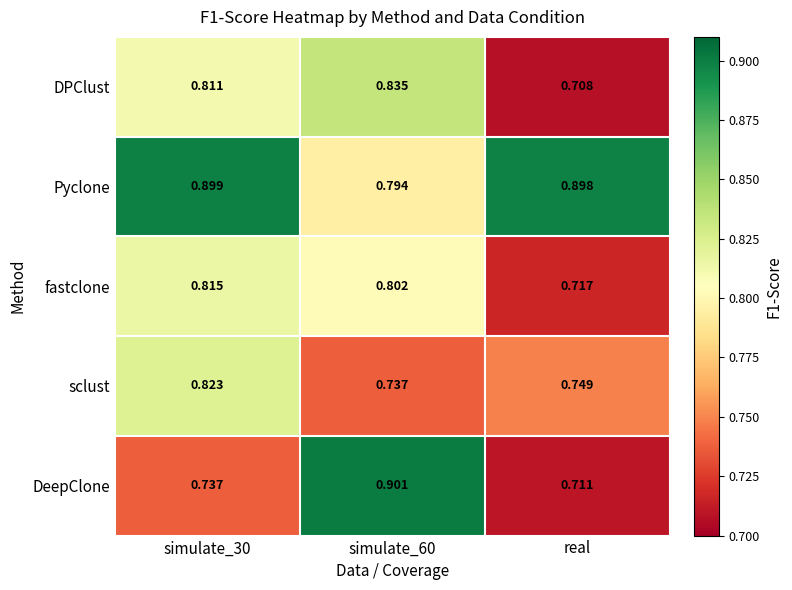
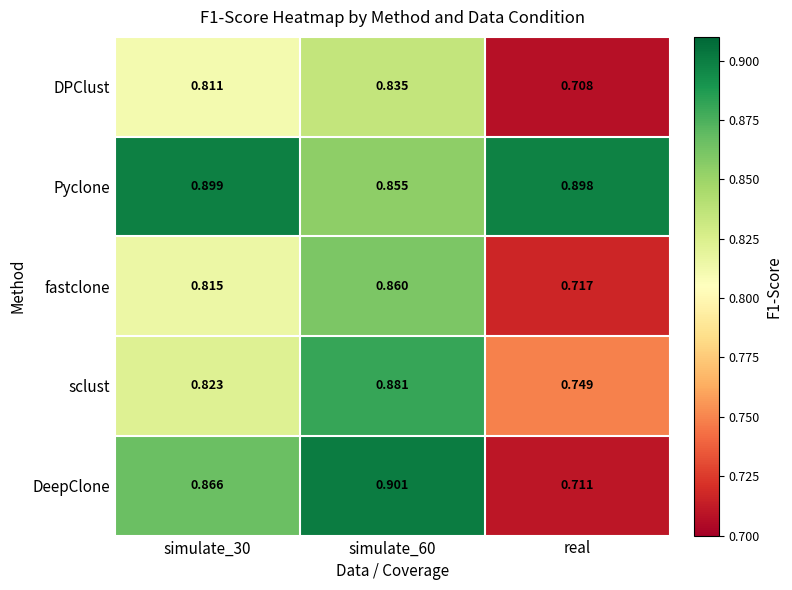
Pyclone, simulate_60: 0.794 -> 0.855
fastclone, simulate_60: 0.802 -> 0.860
sclust, simulate_60: 0.737 -> 0.881
DeepClone, simulate_30: 0.737 -> 0.866
